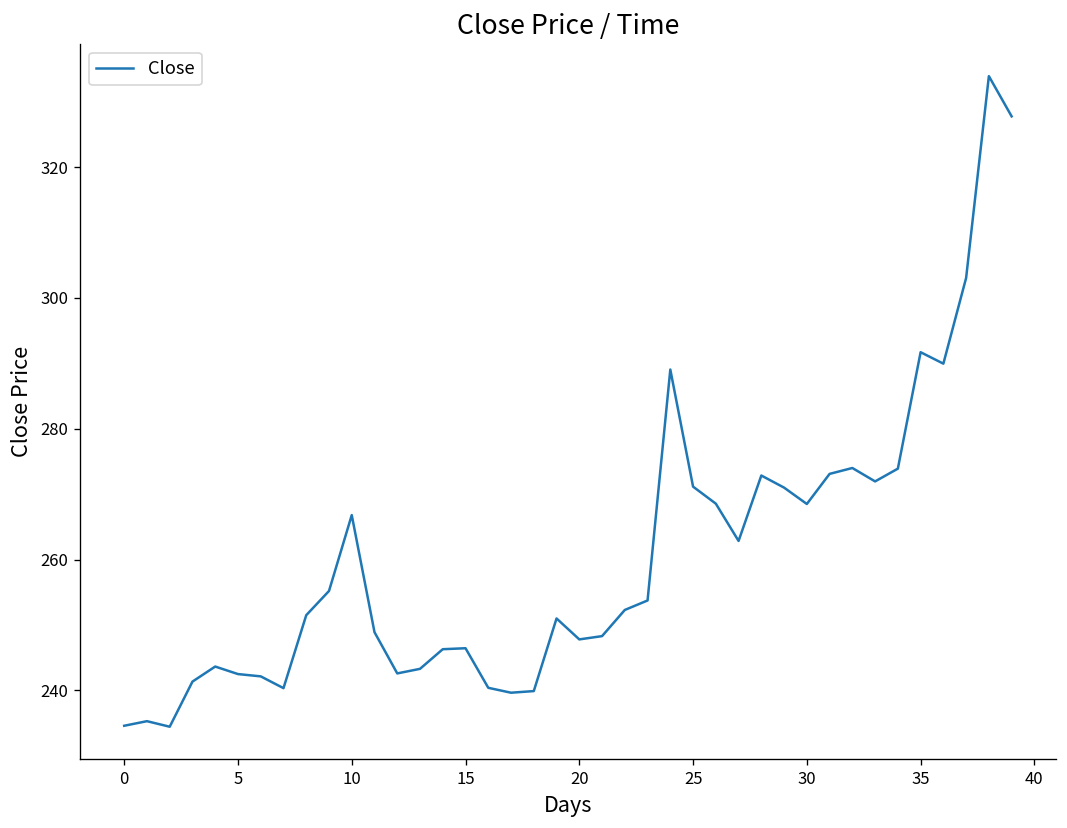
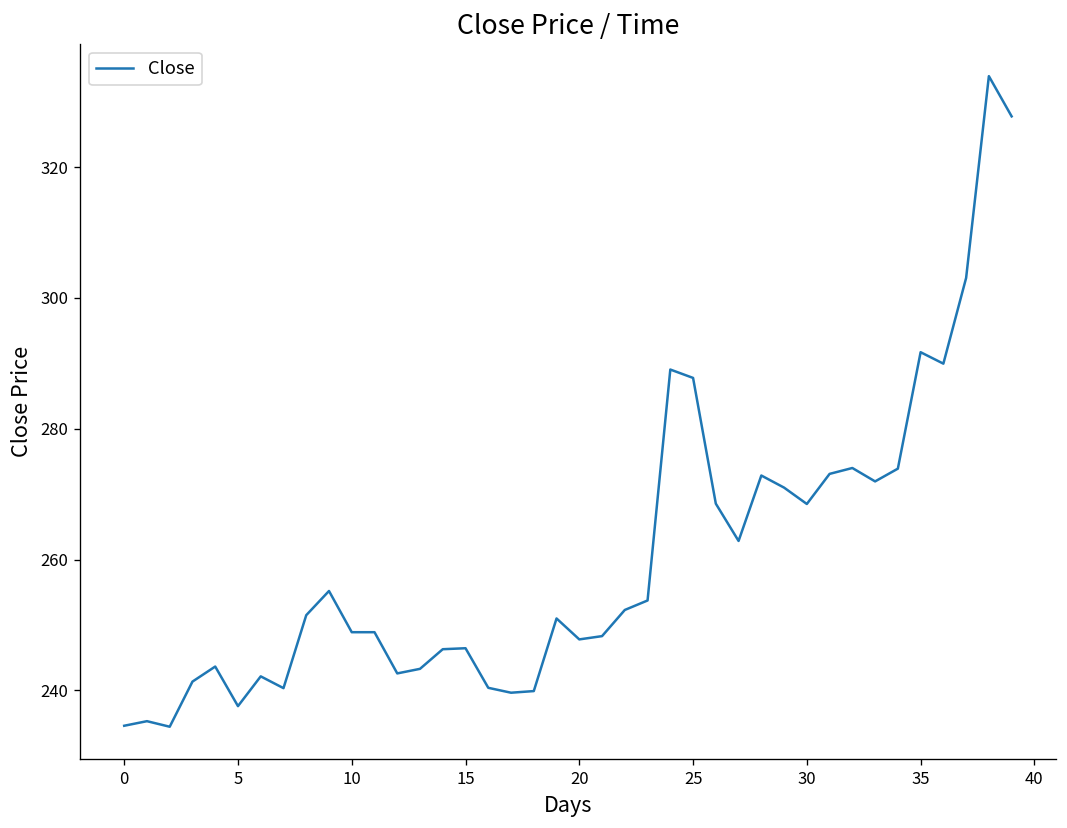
5: 243 -> 238
10: 267 -> 249
25: 271 -> 288
